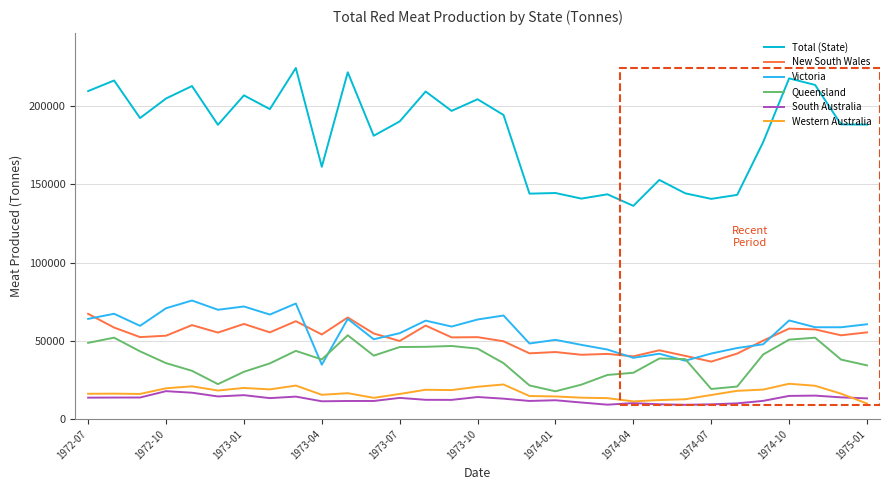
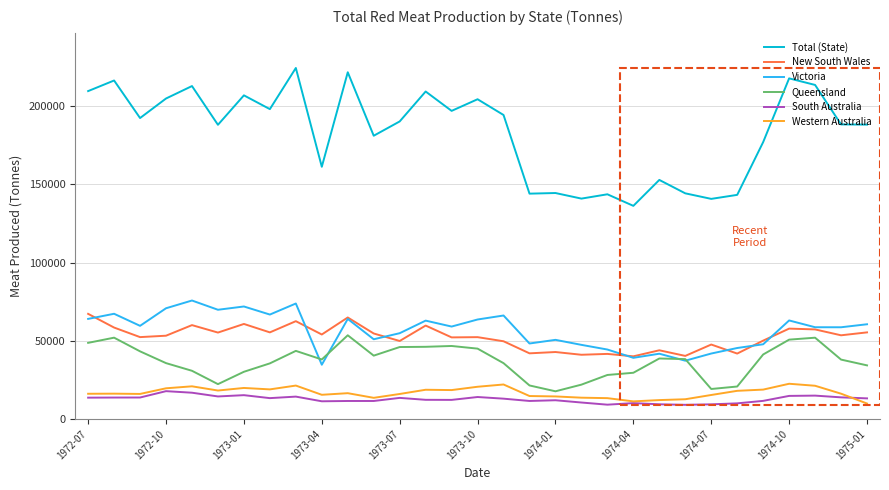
New South Wales, 1974-07: 37000 -> 48000
